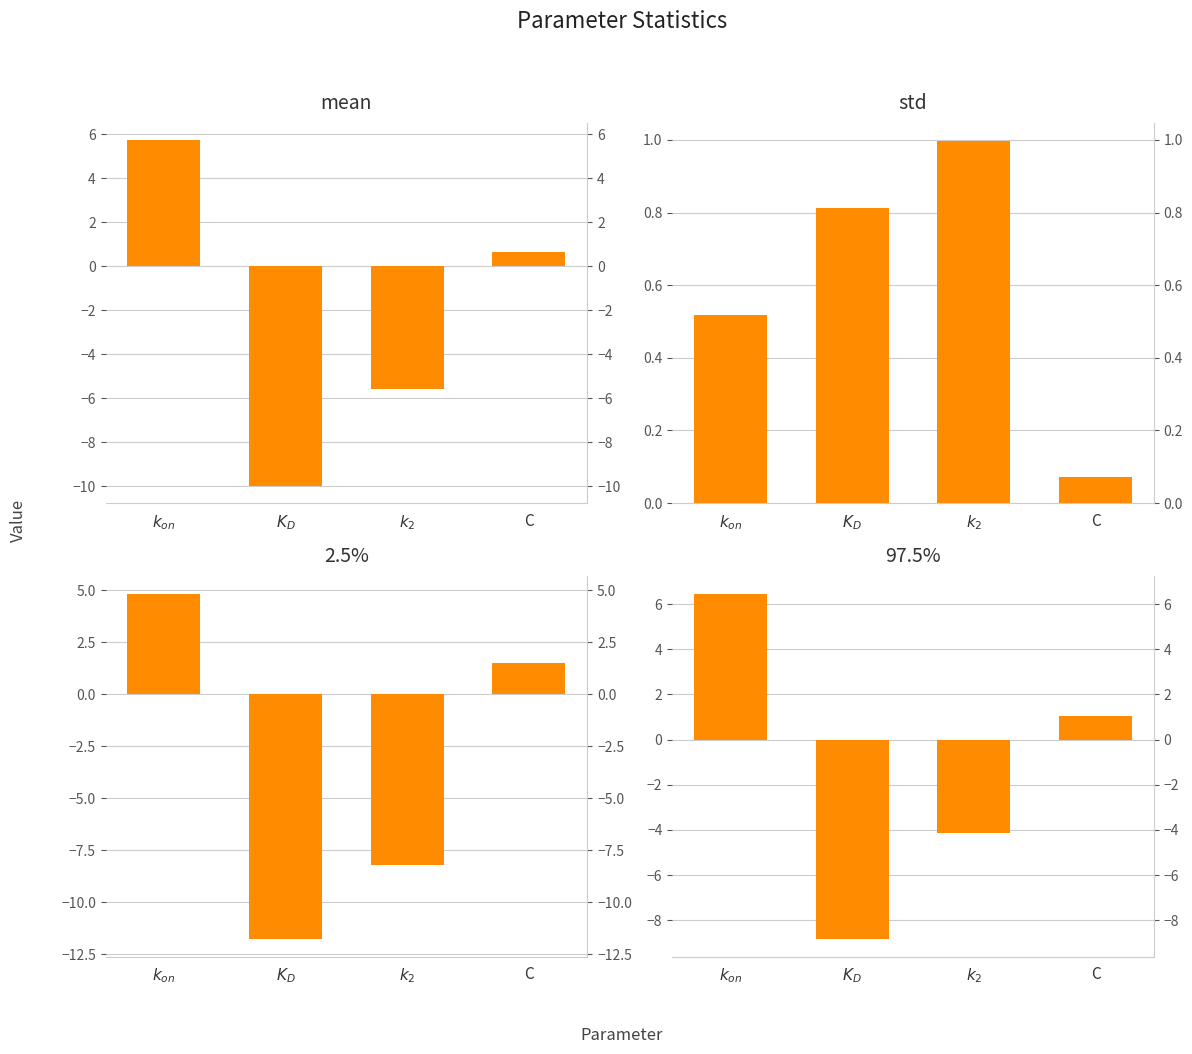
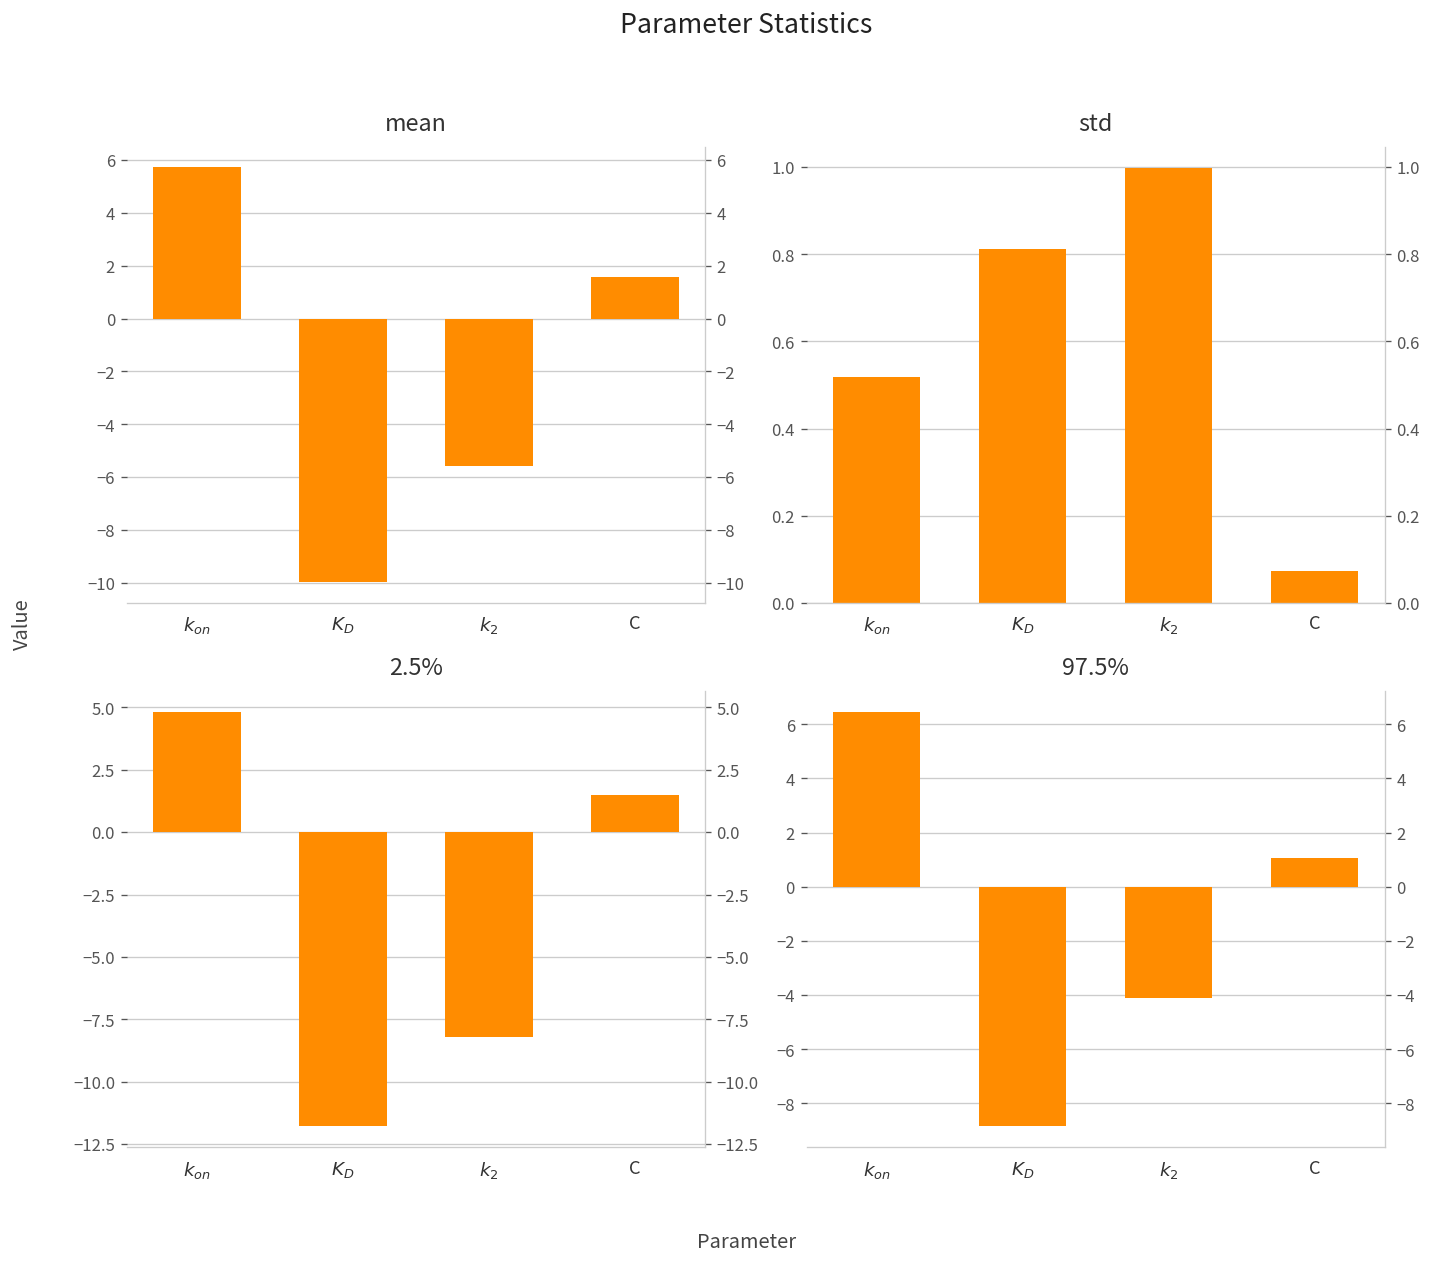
mean, C: 0.7 -> 1.6
